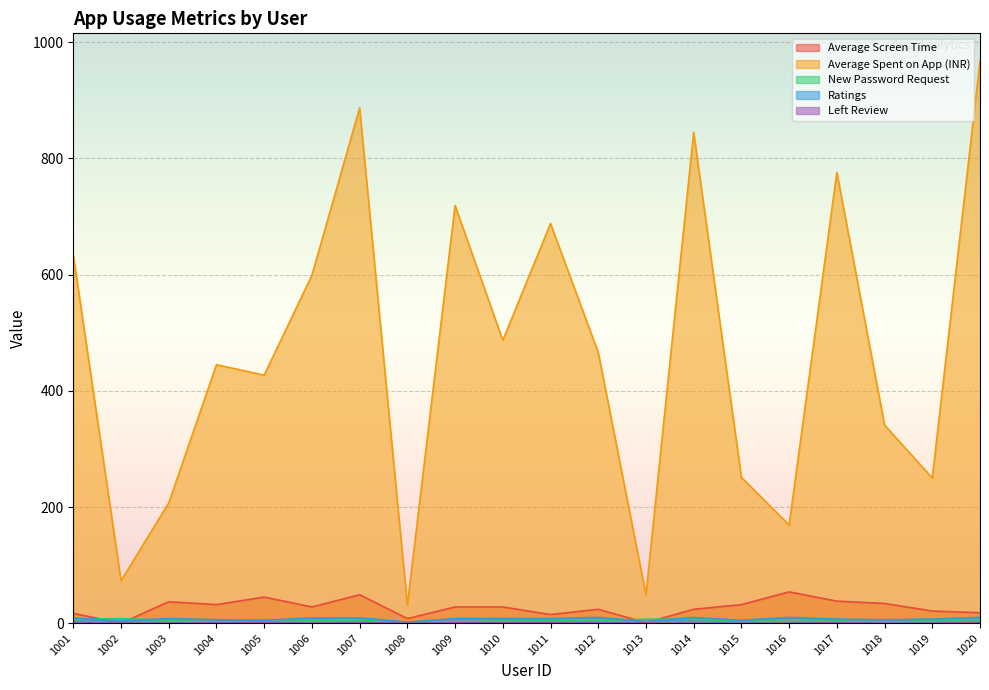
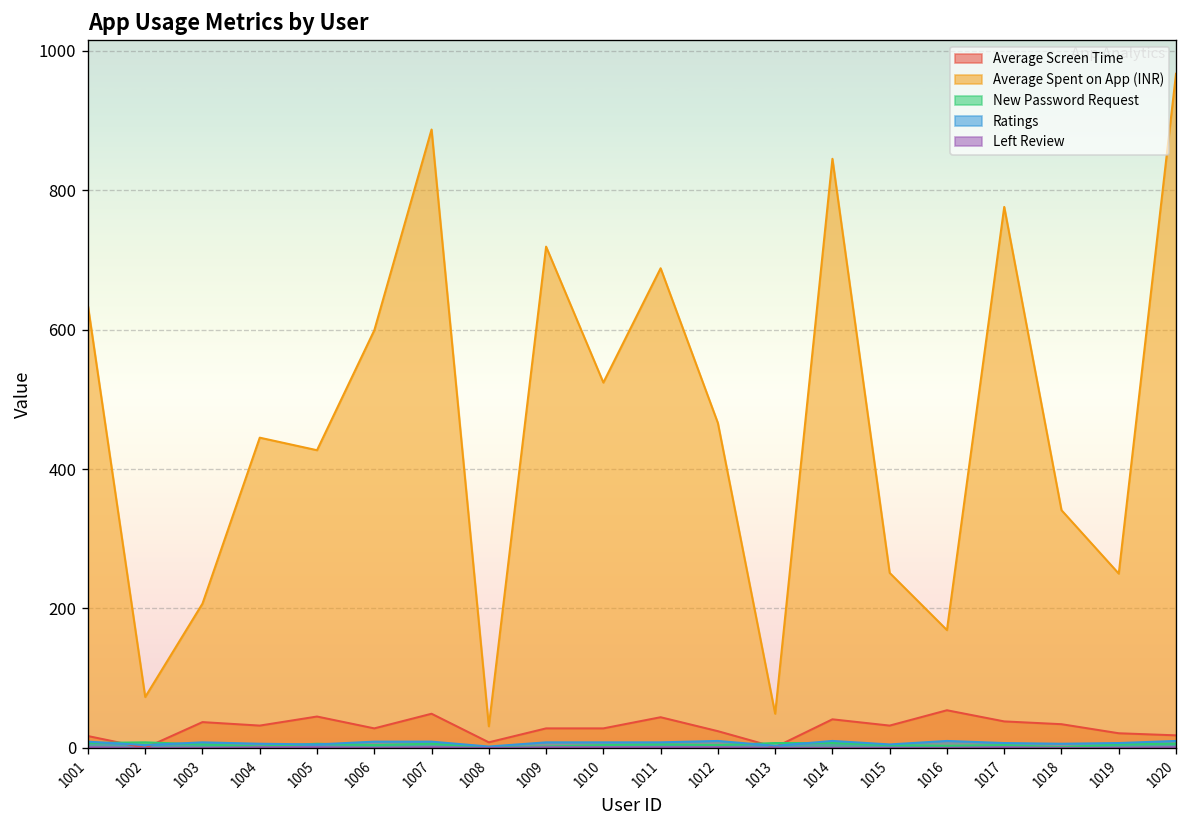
Average Spent on App (INR), 1010: 490 -> 520
Average Screen Time, 1011: 20 -> 40
Average Screen Time, 1014: 20 -> 40
